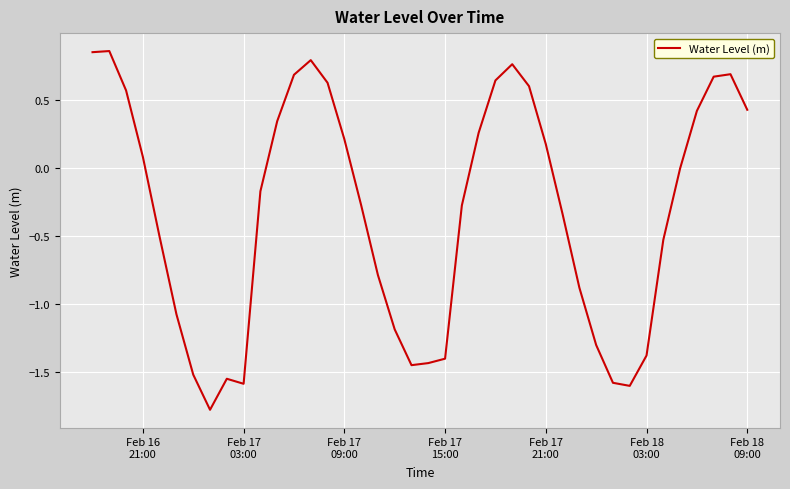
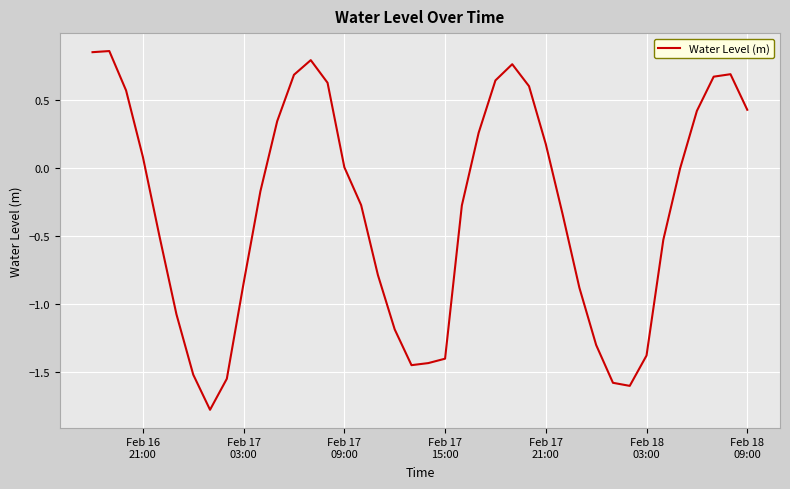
Feb 17 03:00: -1.58 -> -0.84
Feb 17 09:00: 0.21 -> 0.01
